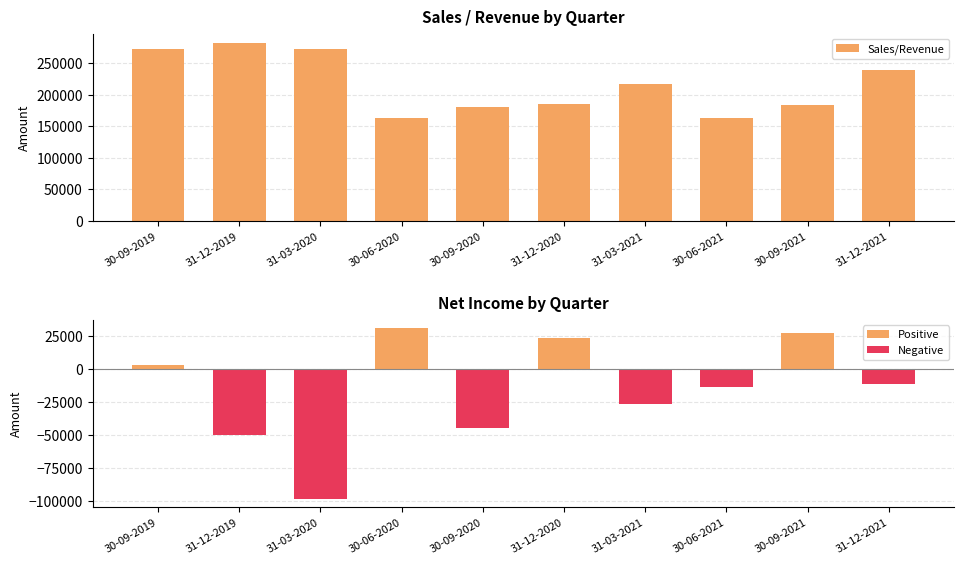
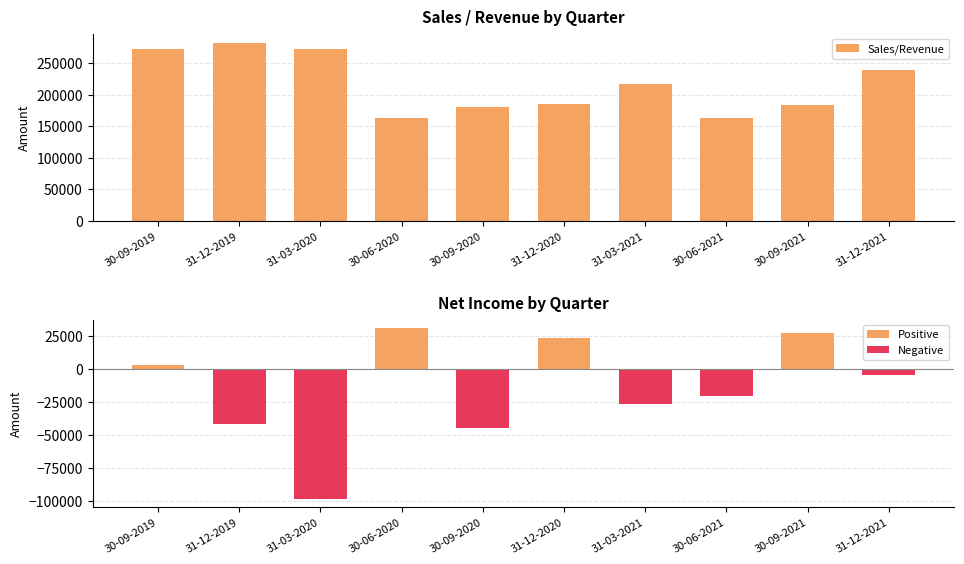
Net Income by Quarter, 31-12-2019: -50000 -> -42000
Net Income by Quarter, 30-06-2021: -14000 -> -20000
Net Income by Quarter, 31-12-2021: -11000 -> -4000
